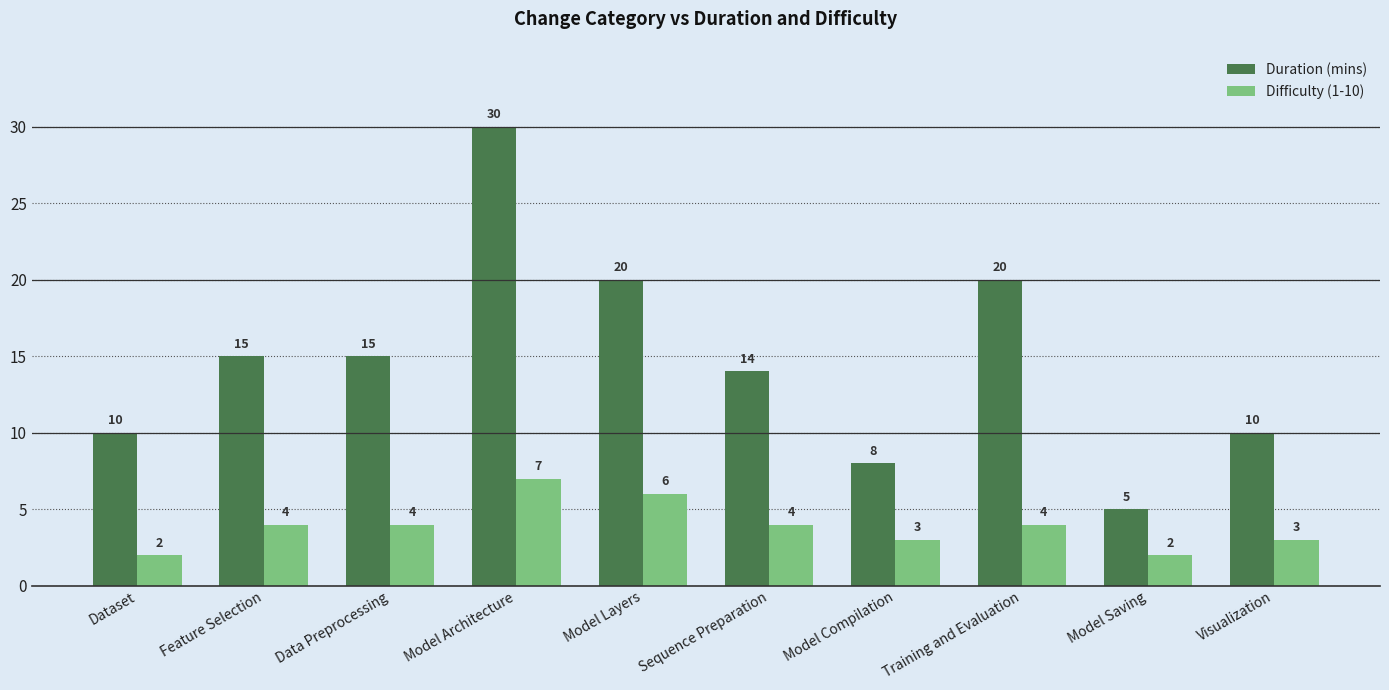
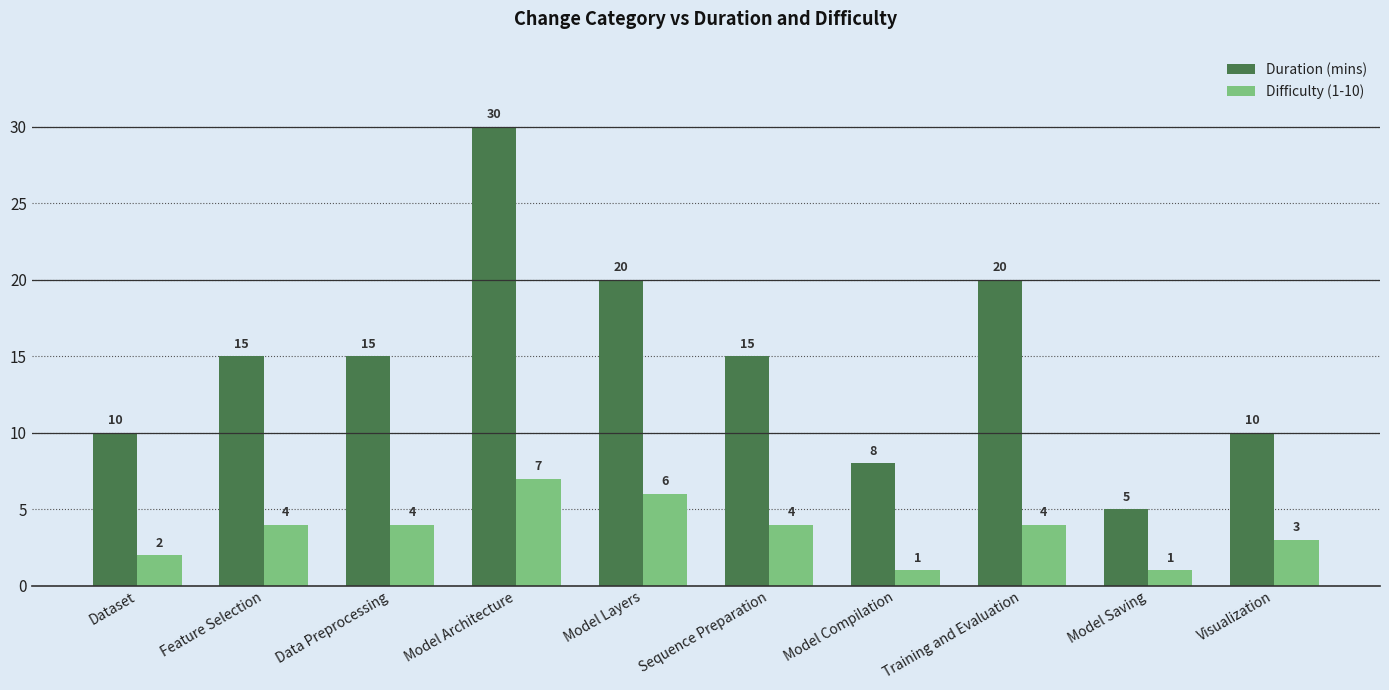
Duration (mins), Sequence Preparation: 14 -> 15
Difficulty (1-10), Model Compilation: 3 -> 1
Difficulty (1-10), Model Saving: 2 -> 1
